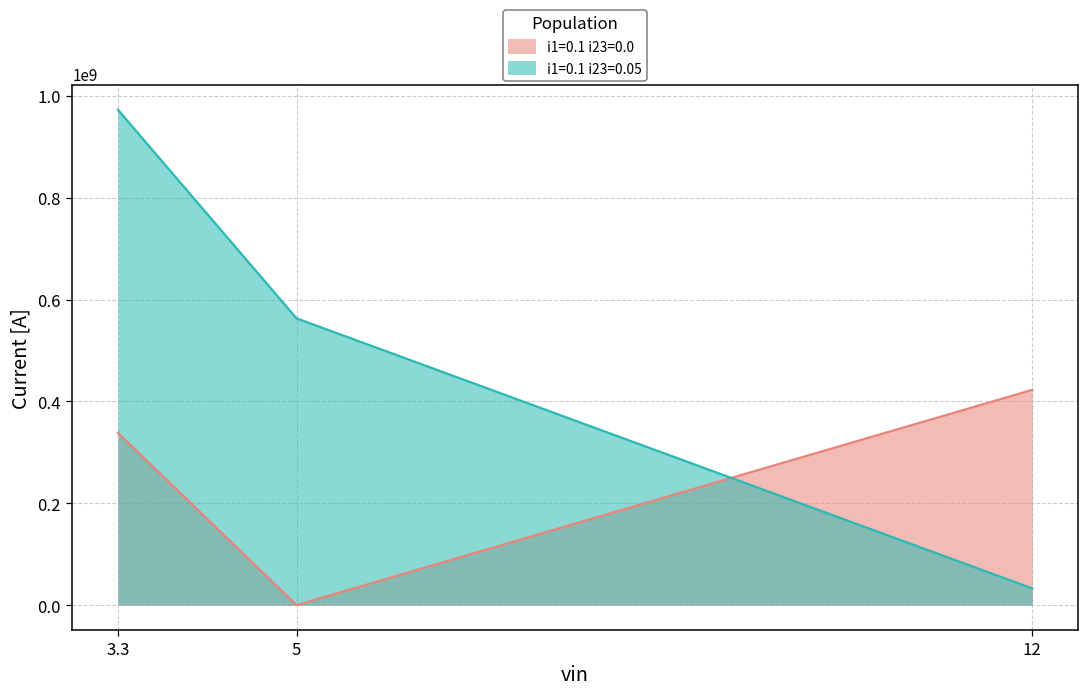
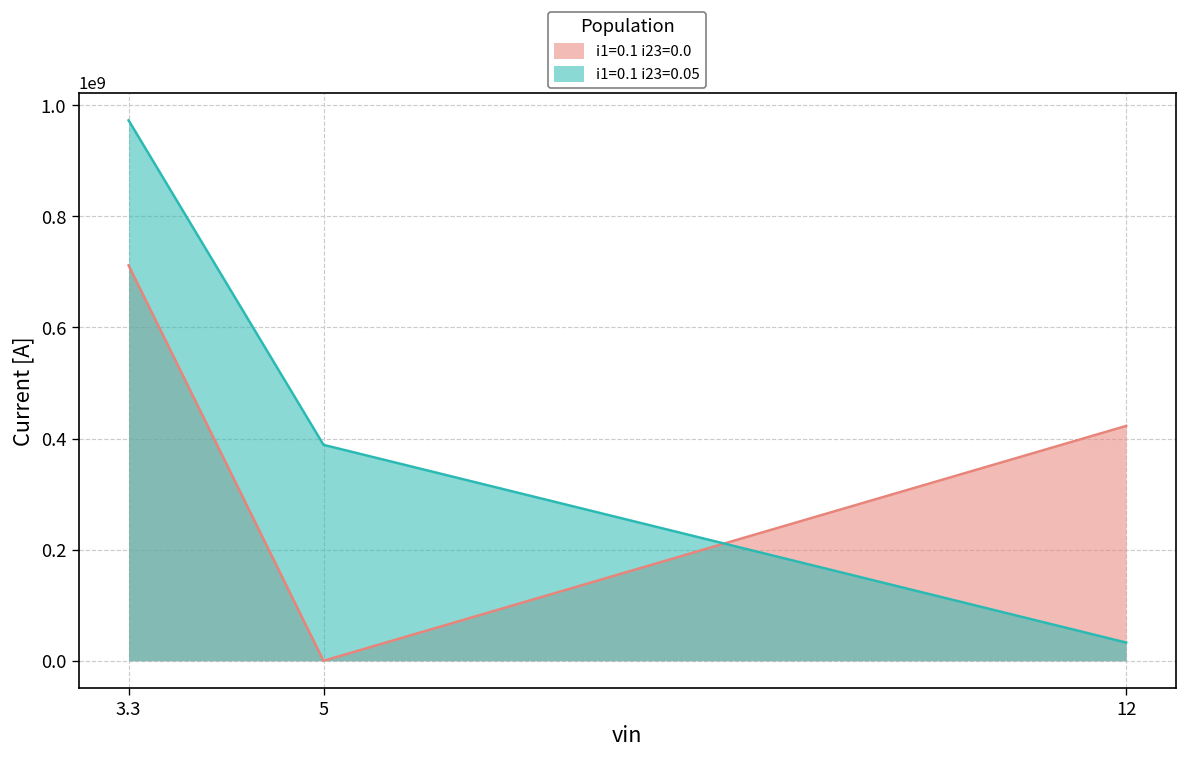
i1=0.1 i23=0.0, 3.3: 340000000 -> 710000000
i1=0.1 i23=0.05, 5: 560000000 -> 390000000
